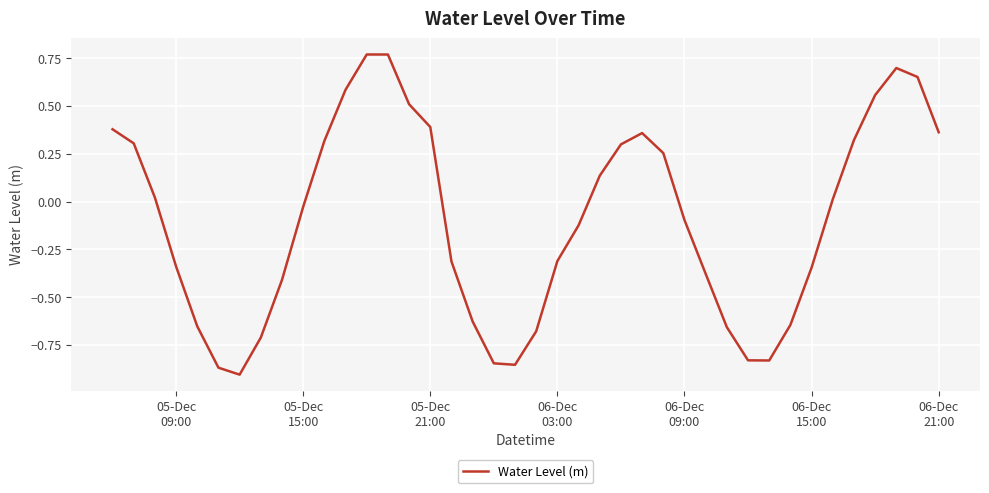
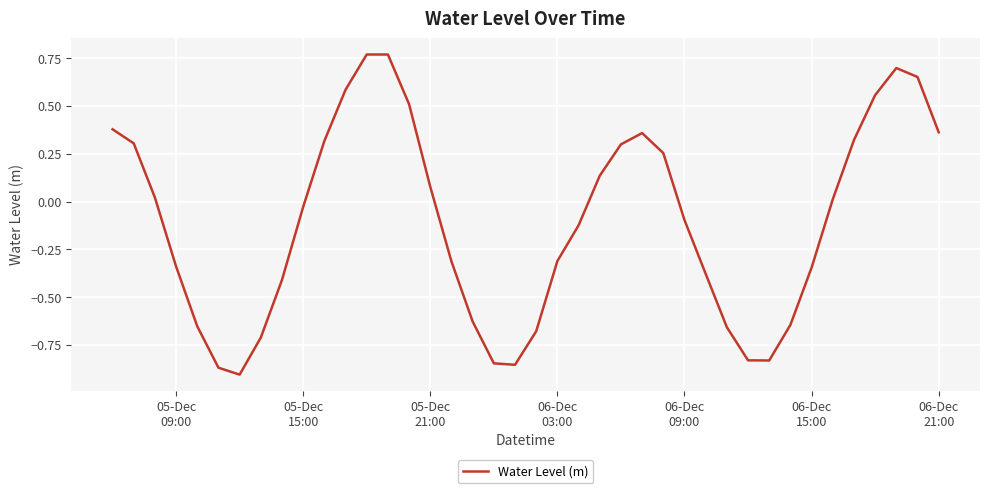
05-Dec 21:00: 0.39 -> 0.08
